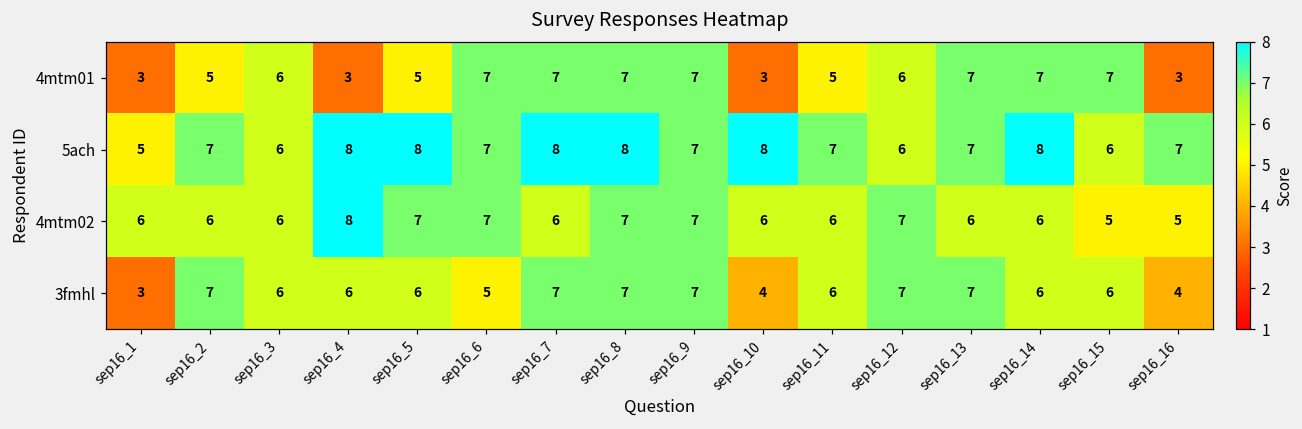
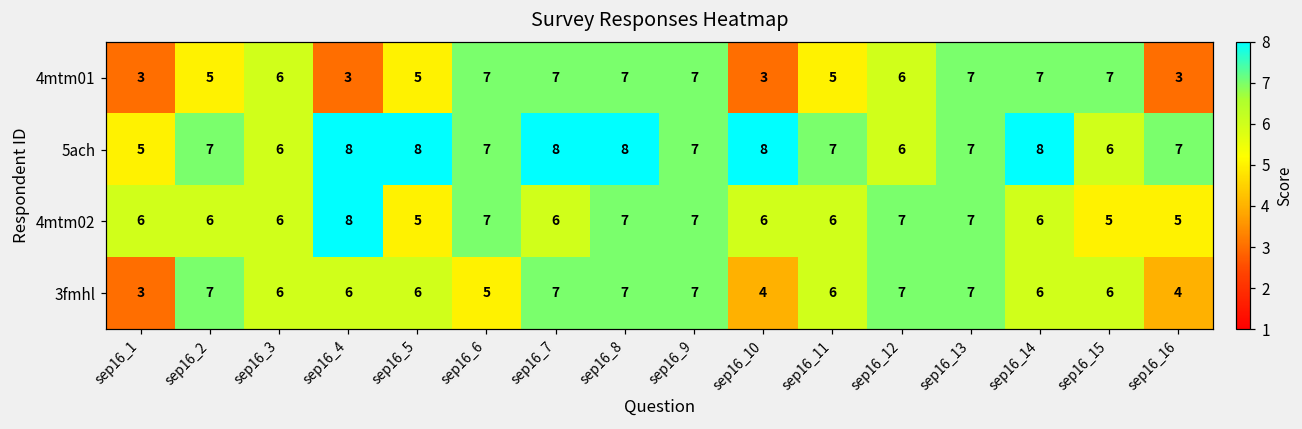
4mtm02, sep16_5: 7 -> 5
4mtm02, sep16_13: 6 -> 7
